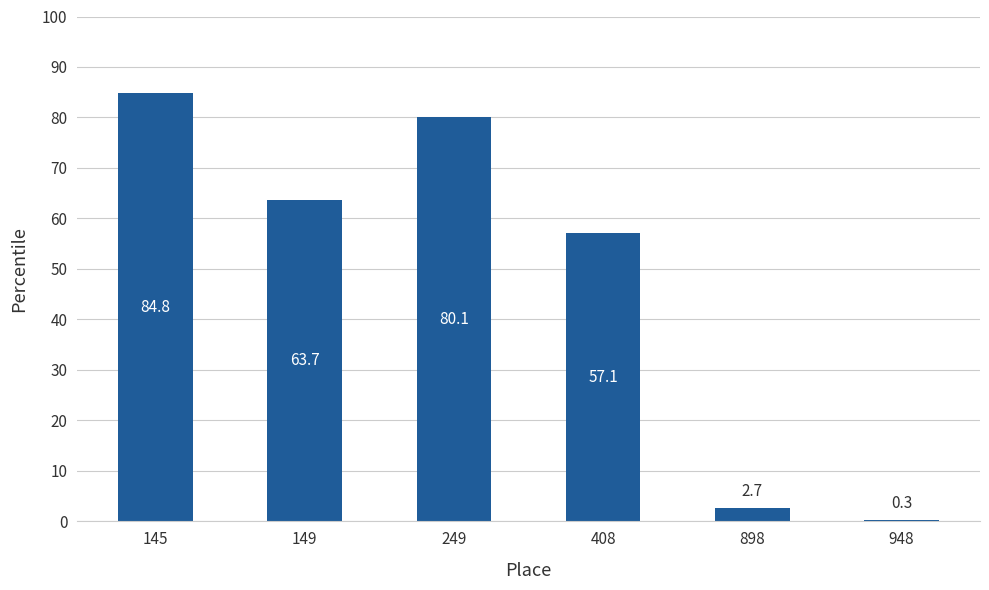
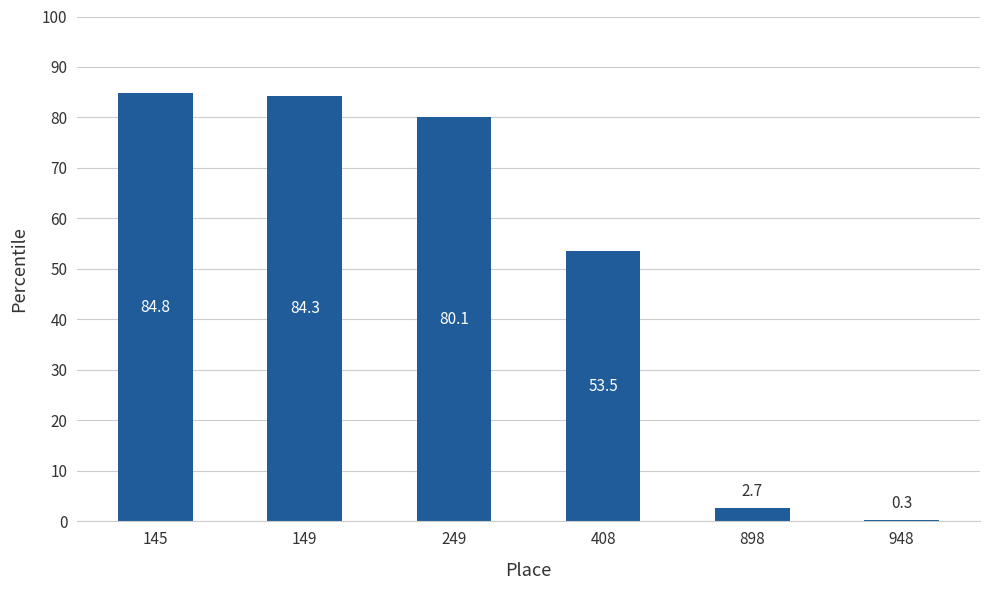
149: 63.7 -> 84.3
408: 57.1 -> 53.5
